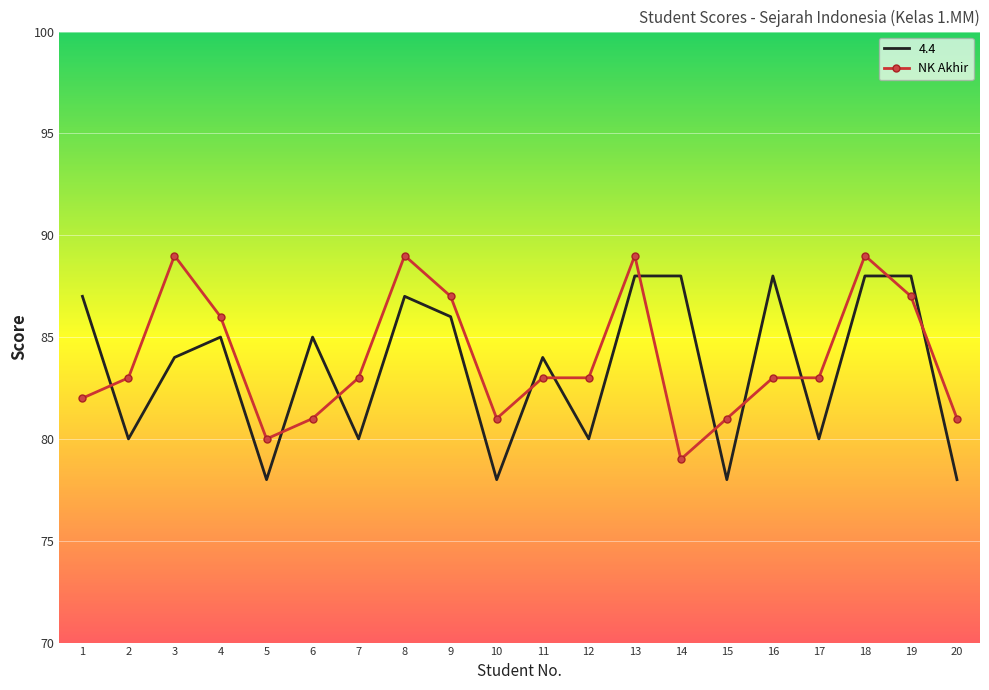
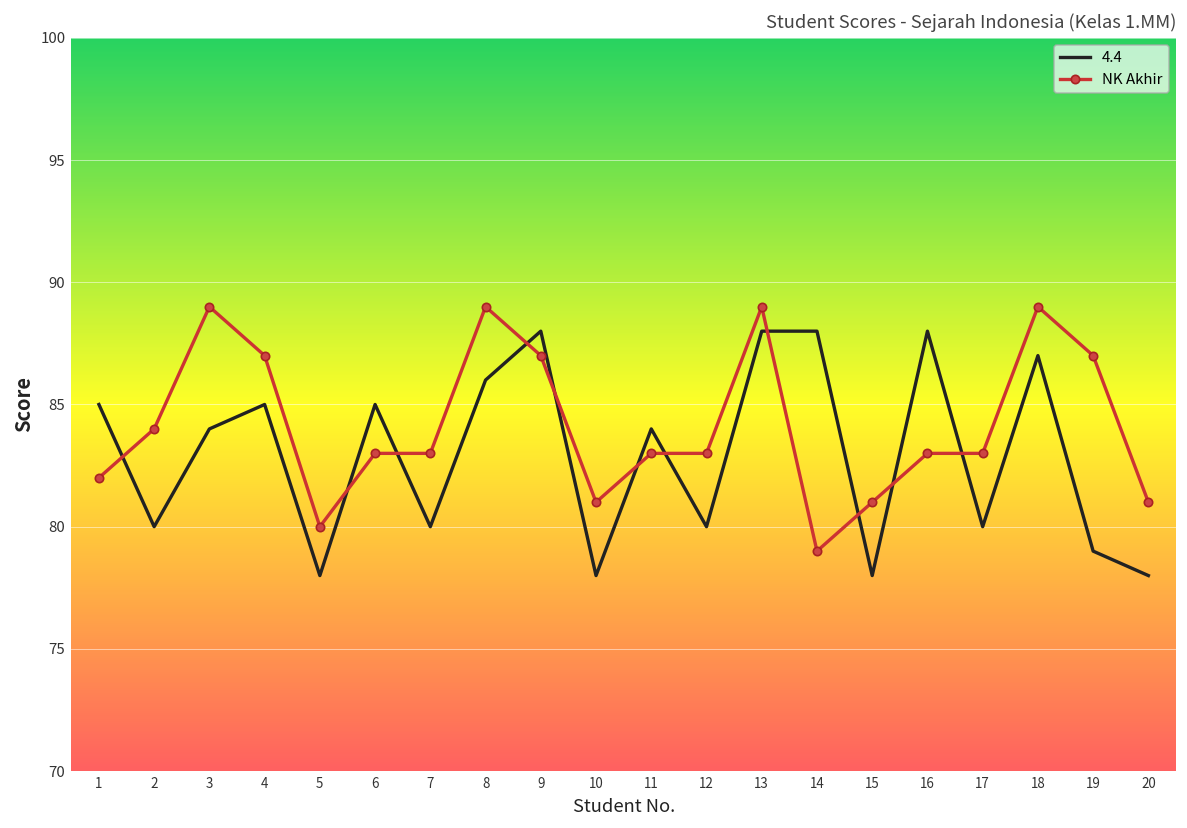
4.4, 1: 87 -> 85
NK Akhir, 2: 83 -> 84
NK Akhir, 4: 86 -> 87
NK Akhir, 6: 81 -> 83
4.4, 8: 87 -> 86
4.4, 9: 86 -> 88
4.4, 18: 88 -> 87
4.4, 19: 88 -> 79
